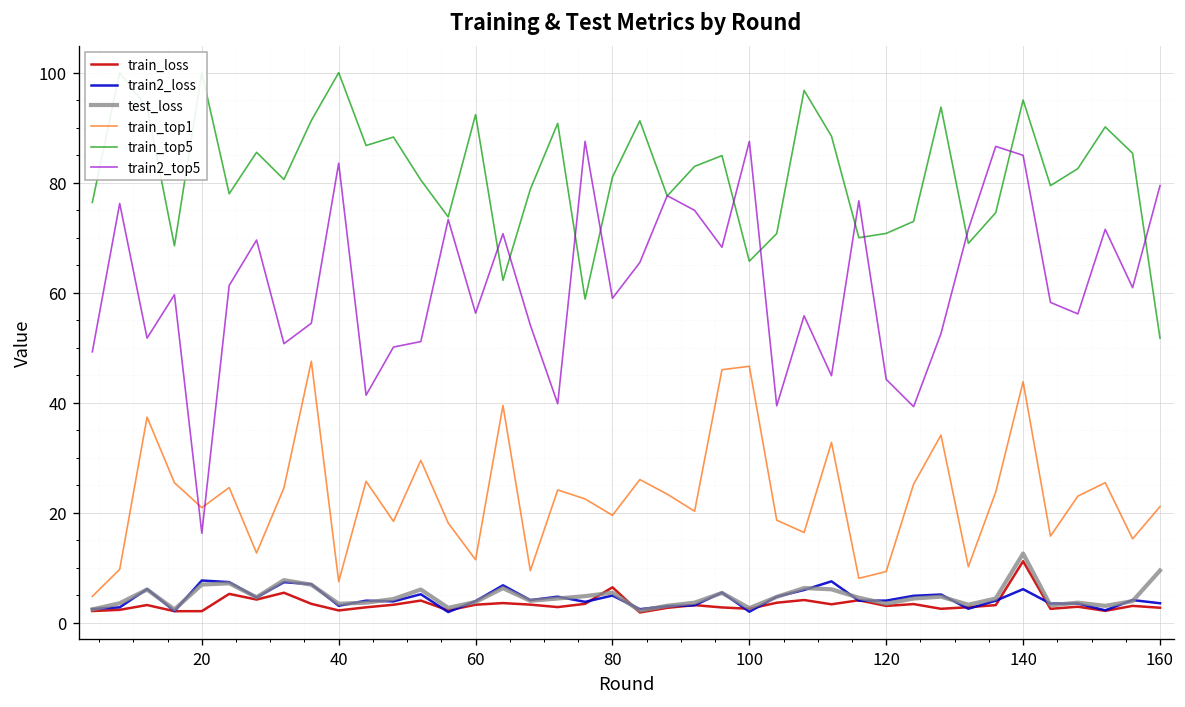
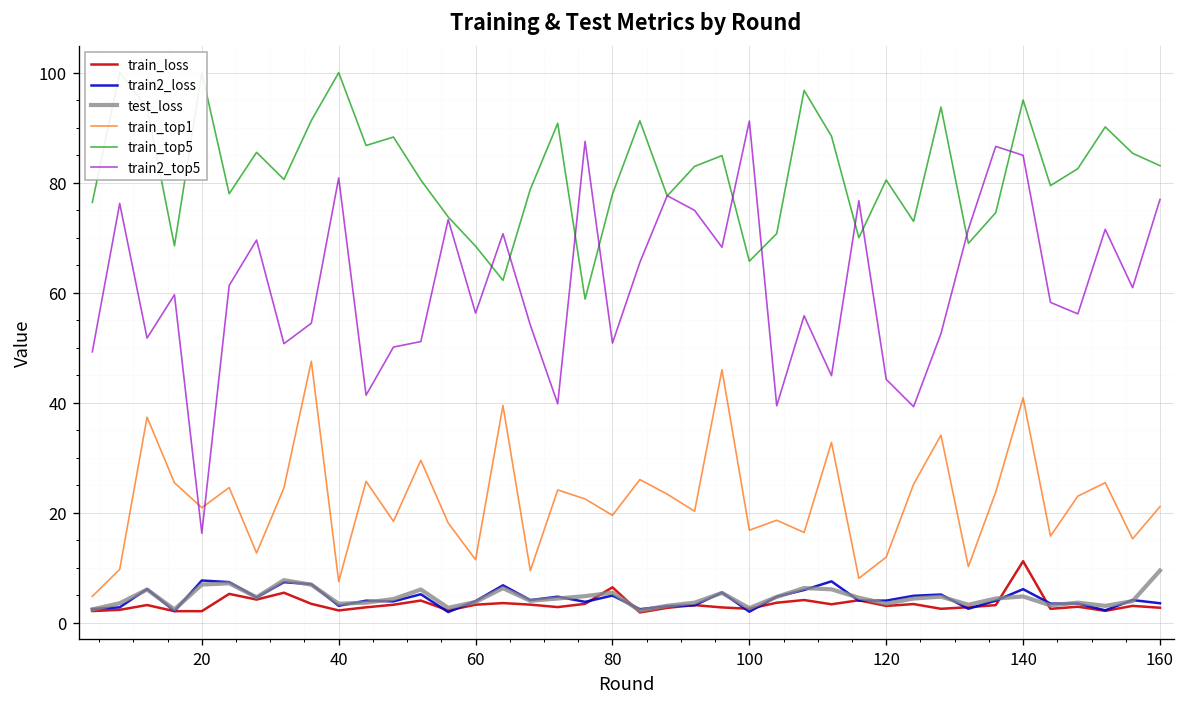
train2_top5, 40: 84 -> 81
train_top5, 60: 92 -> 68
train_top5, 80: 81 -> 78
train2_top5, 80: 59 -> 51
train_top1, 100: 47 -> 17
train2_top5, 100: 88 -> 91
train_top1, 120: 9 -> 12
train_top5, 120: 71 -> 80
test_loss, 140: 13 -> 5
train_top1, 140: 44 -> 41
train_top5, 160: 52 -> 83
train2_top5, 160: 79 -> 77
